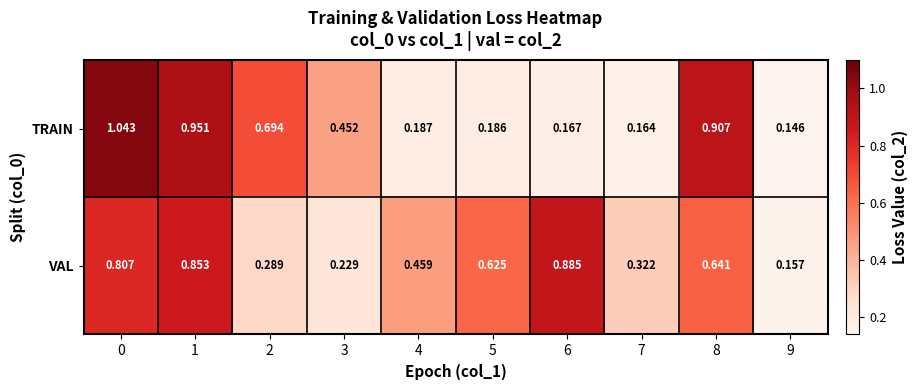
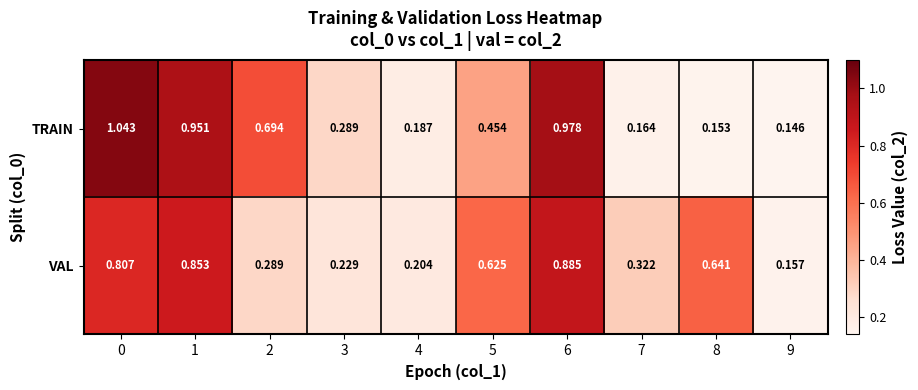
TRAIN, 3: 0.452 -> 0.289
TRAIN, 5: 0.186 -> 0.454
TRAIN, 6: 0.167 -> 0.978
TRAIN, 8: 0.907 -> 0.153
VAL, 4: 0.459 -> 0.204
